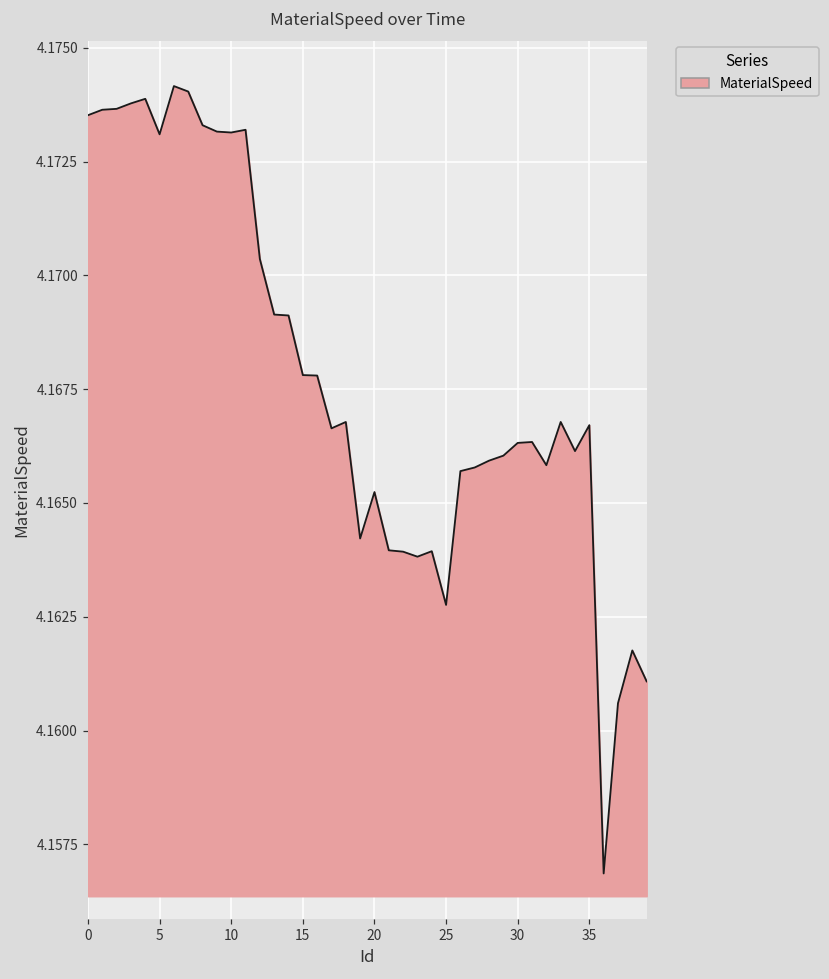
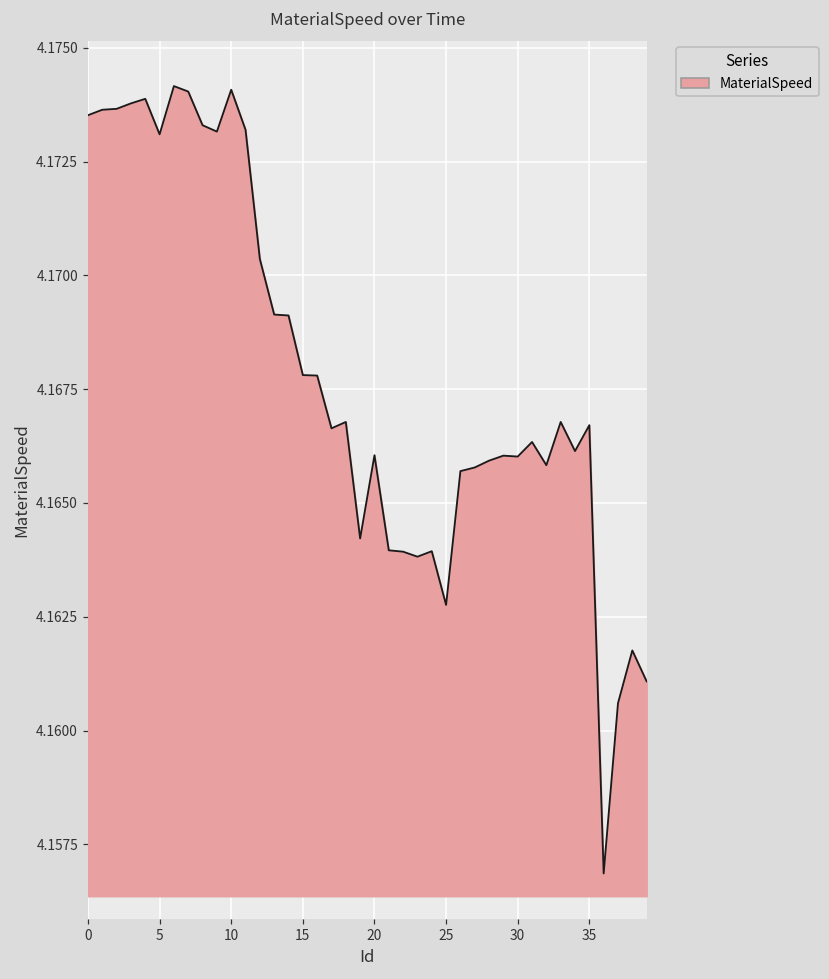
10: 4.1731 -> 4.1741
20: 4.1652 -> 4.1661
30: 4.1663 -> 4.1660
